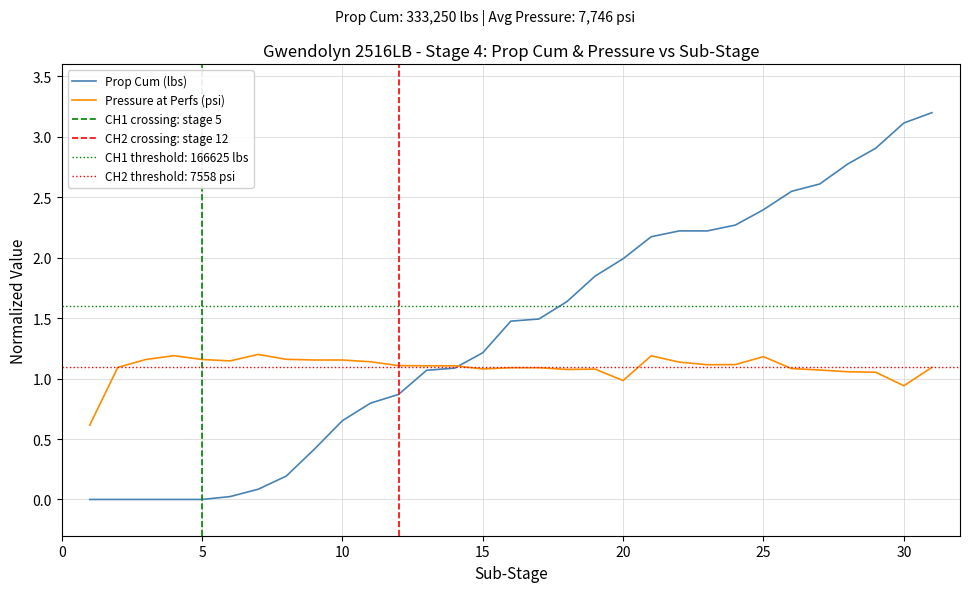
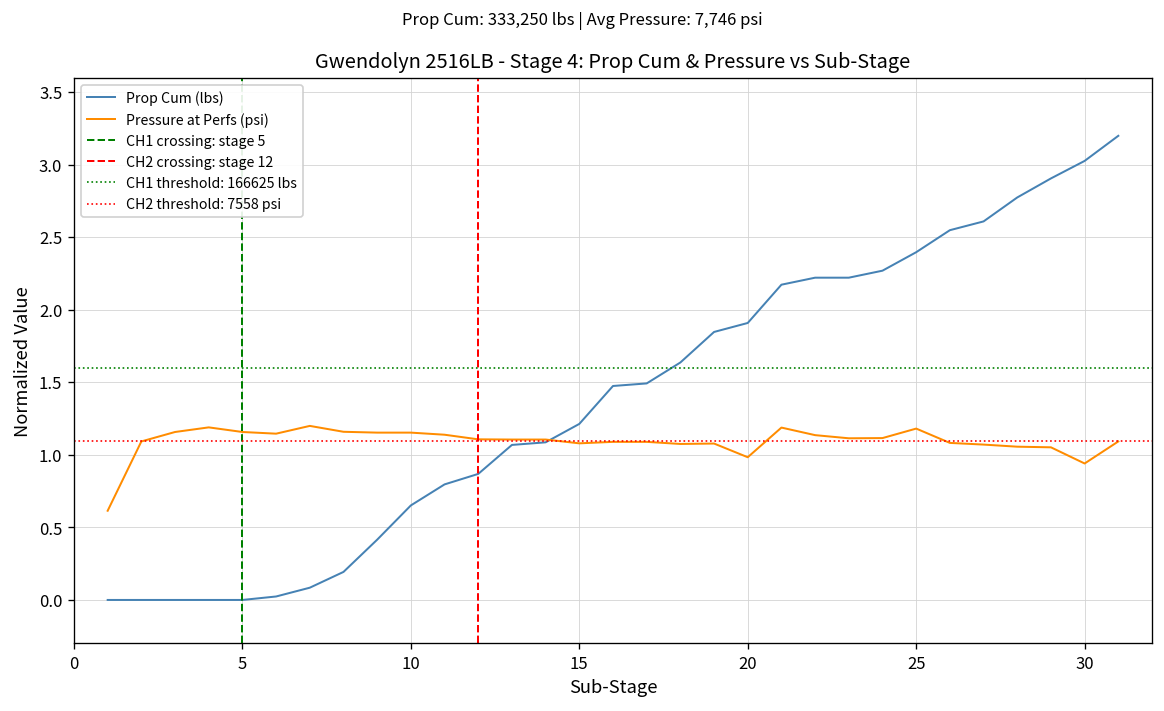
Prop Cum (lbs), 20: 1.99 -> 1.91
Prop Cum (lbs), 30: 3.11 -> 3.03
